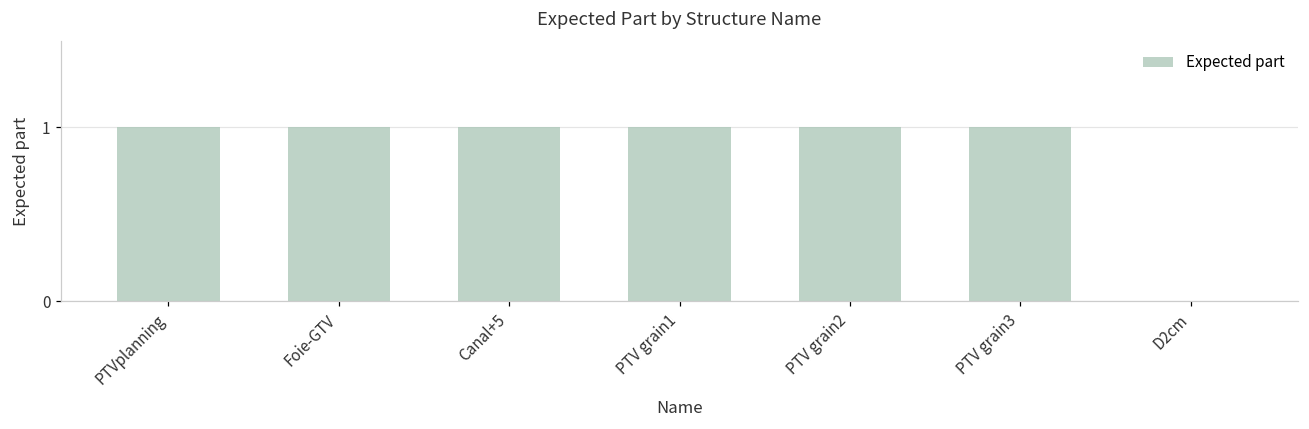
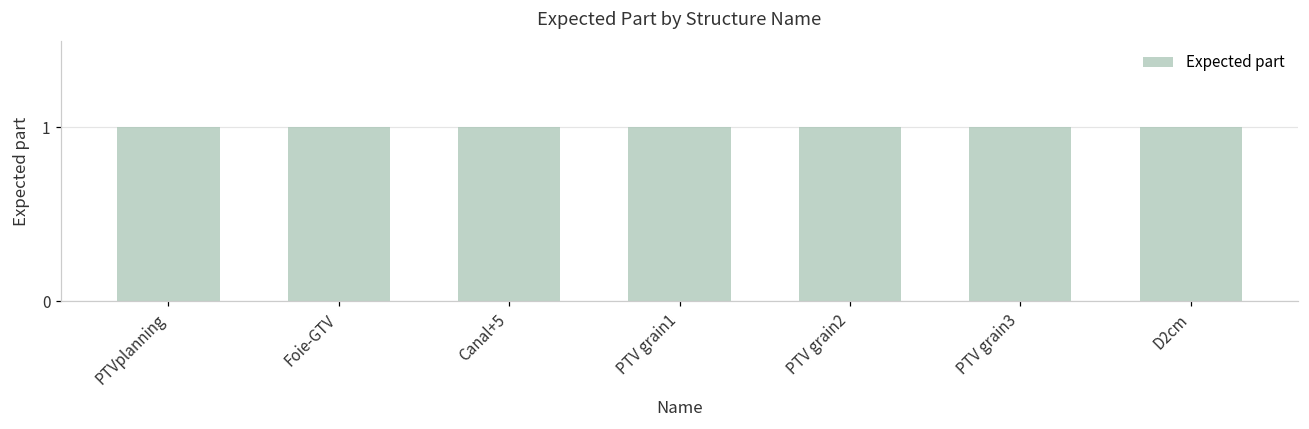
D2cm: 0 -> 1
